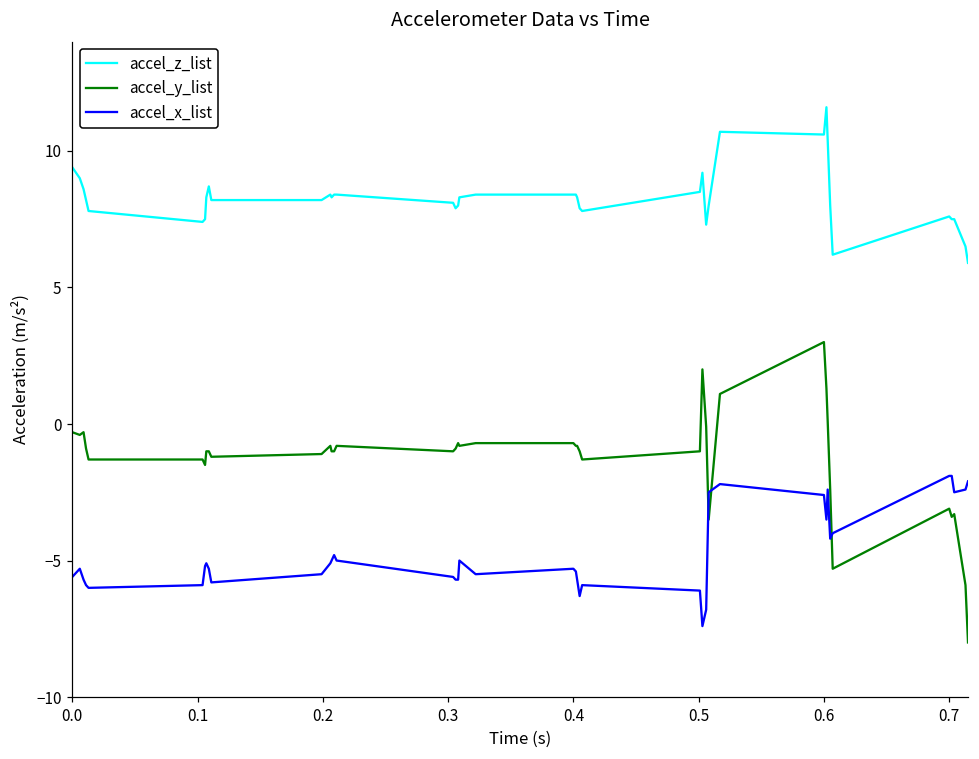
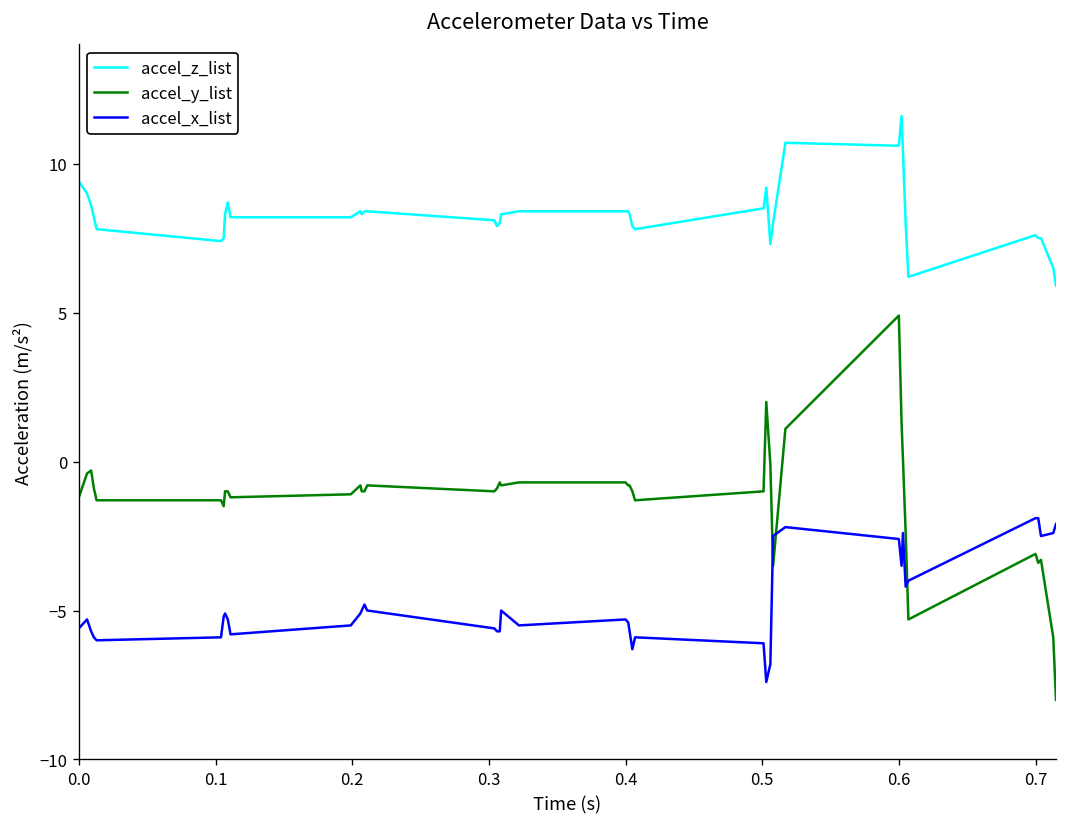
accel_y_list, 0.0: -0.3 -> -1.2
accel_y_list, 0.6: 3.0 -> 4.9
